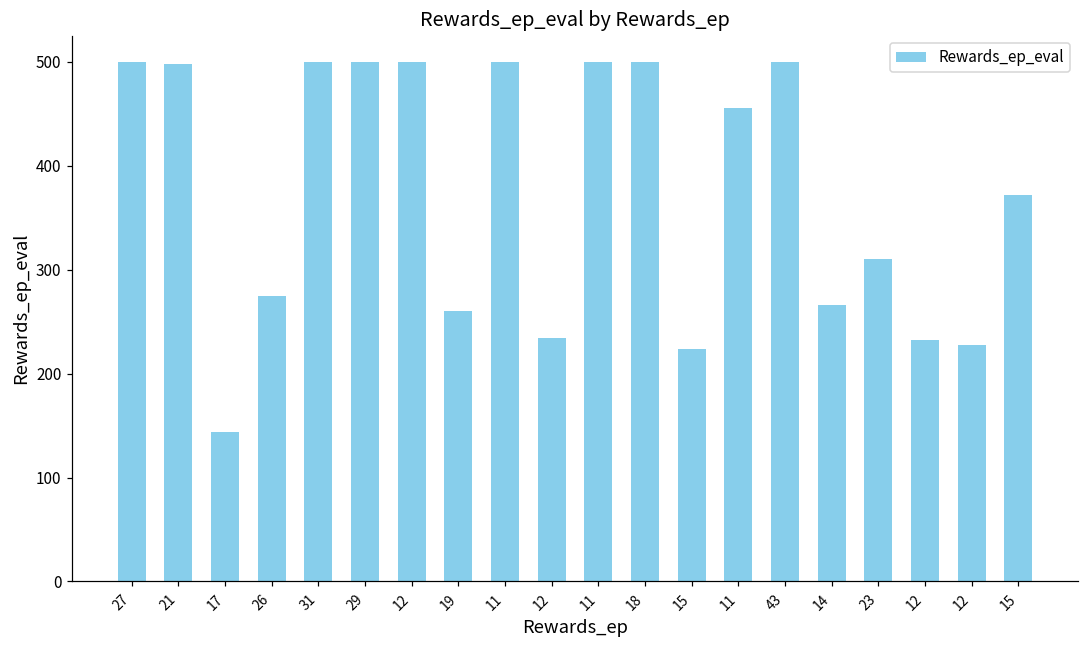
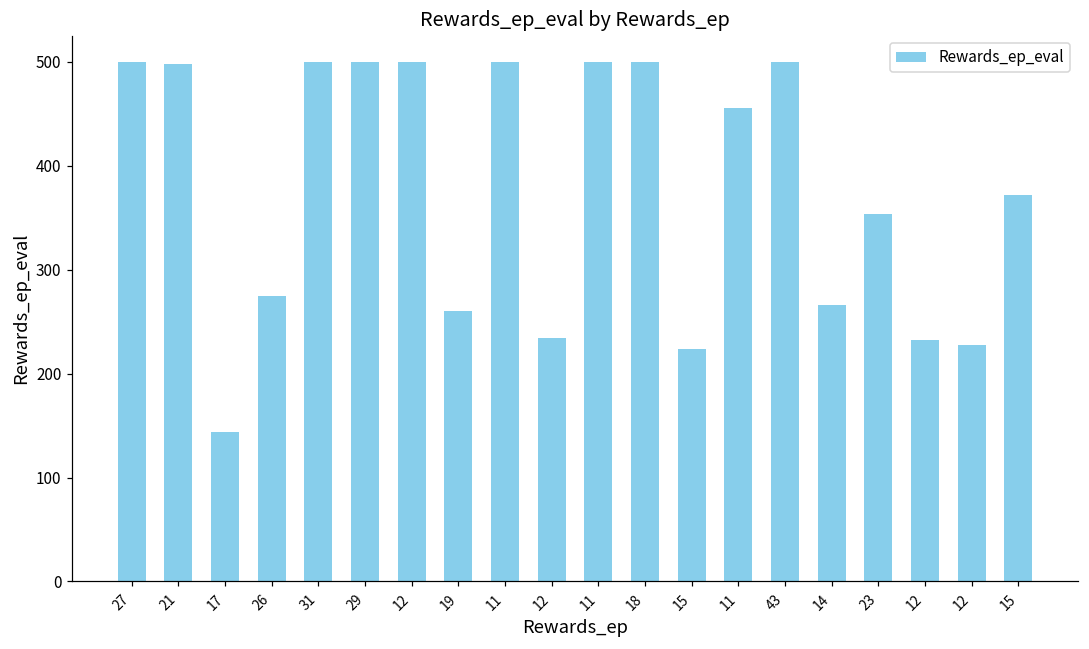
23: 310 -> 350
